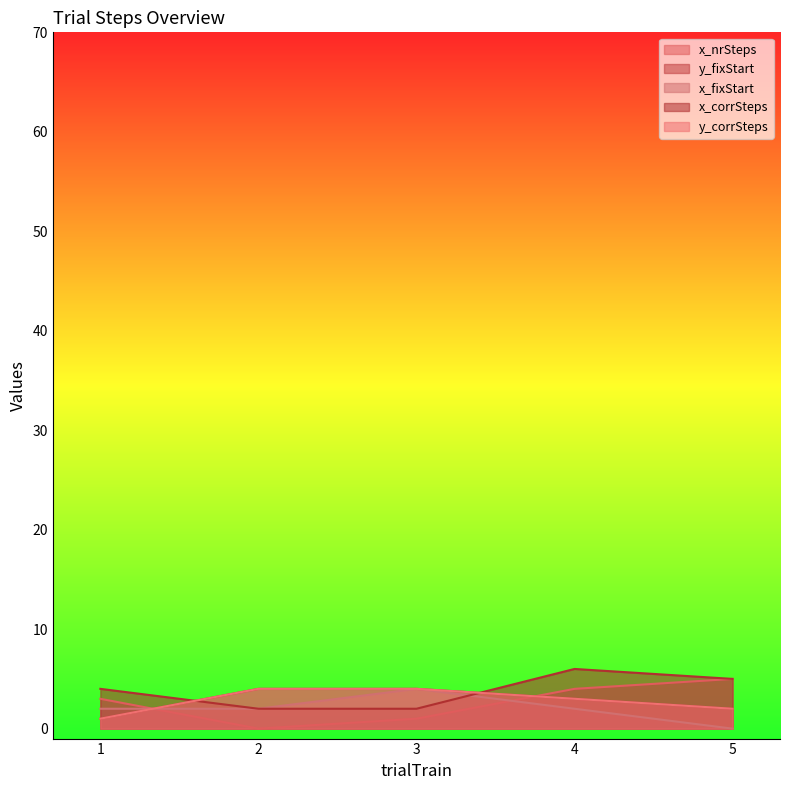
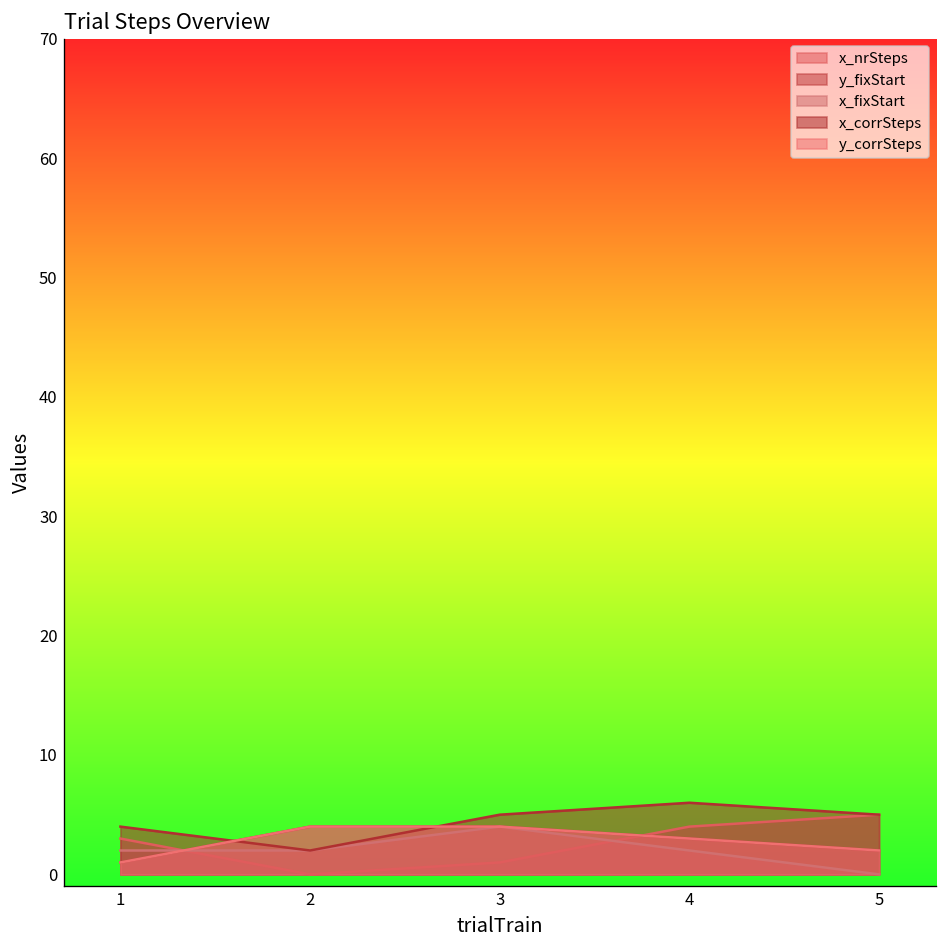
x_corrSteps, 3: 2 -> 5
